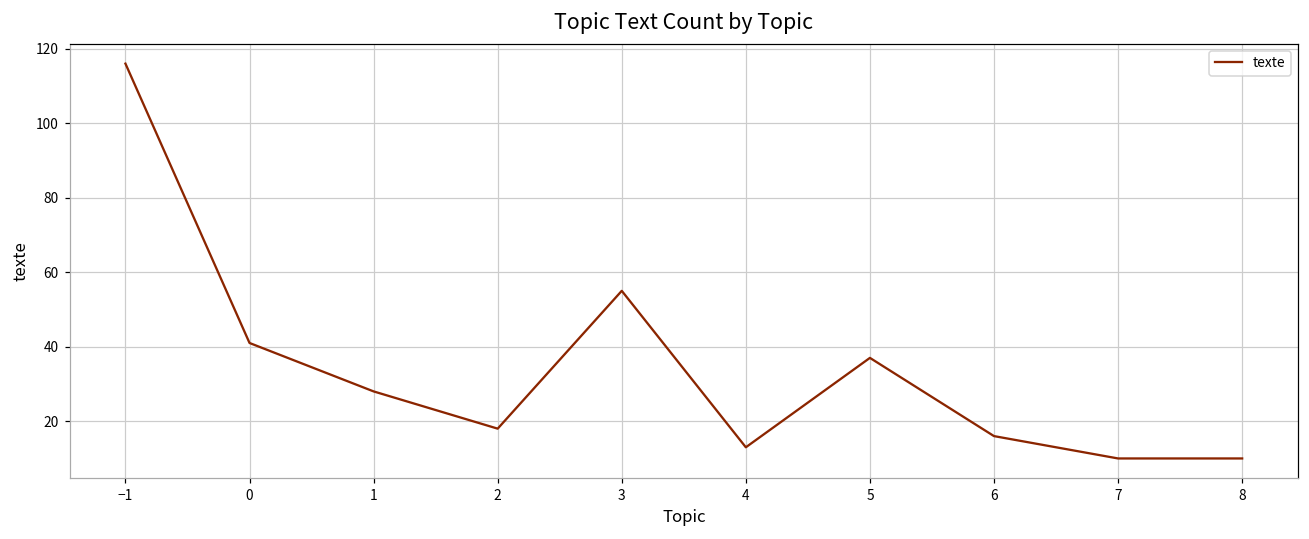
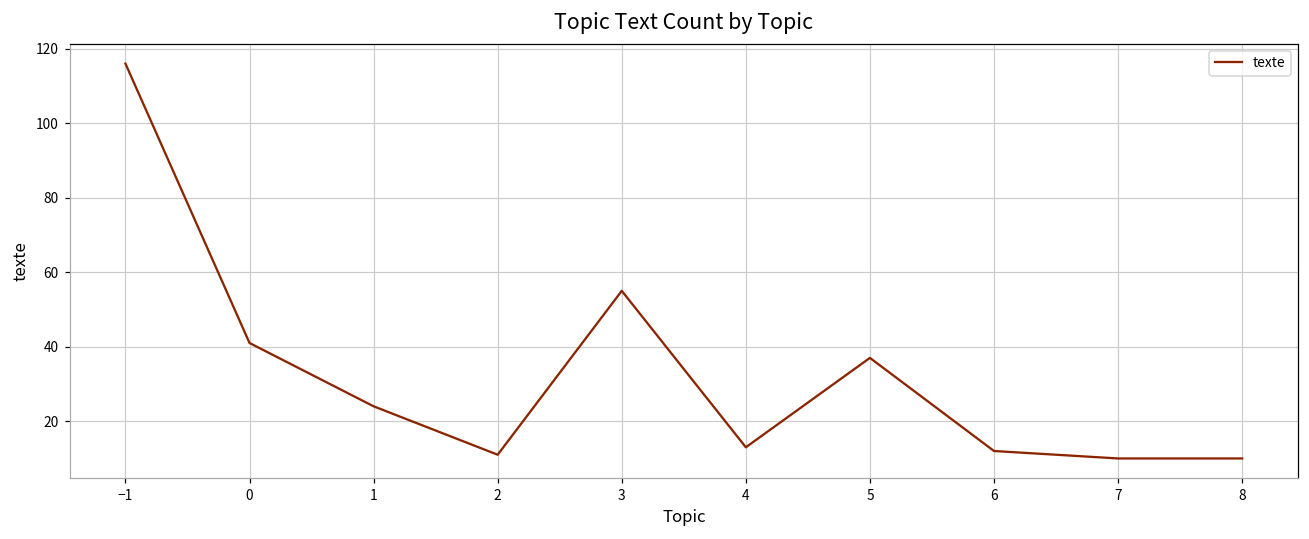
1: 28 -> 24
2: 18 -> 11
6: 16 -> 12
